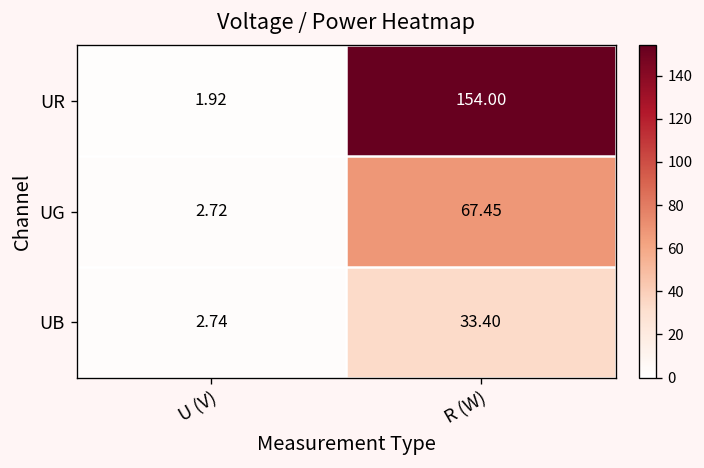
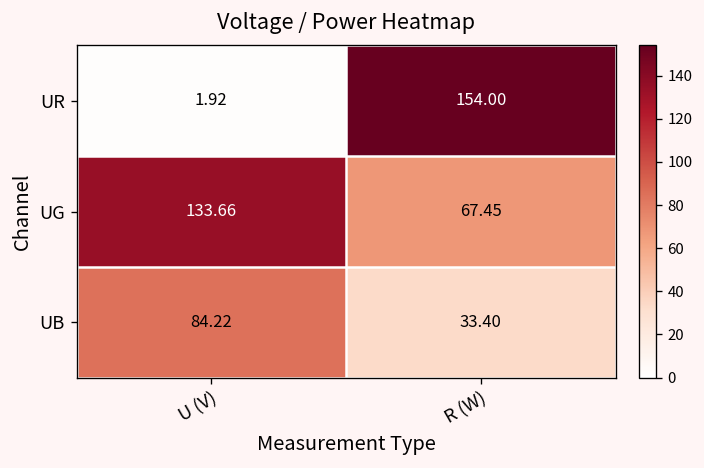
UG, U (V): 2.72 -> 133.66
UB, U (V): 2.74 -> 84.22
